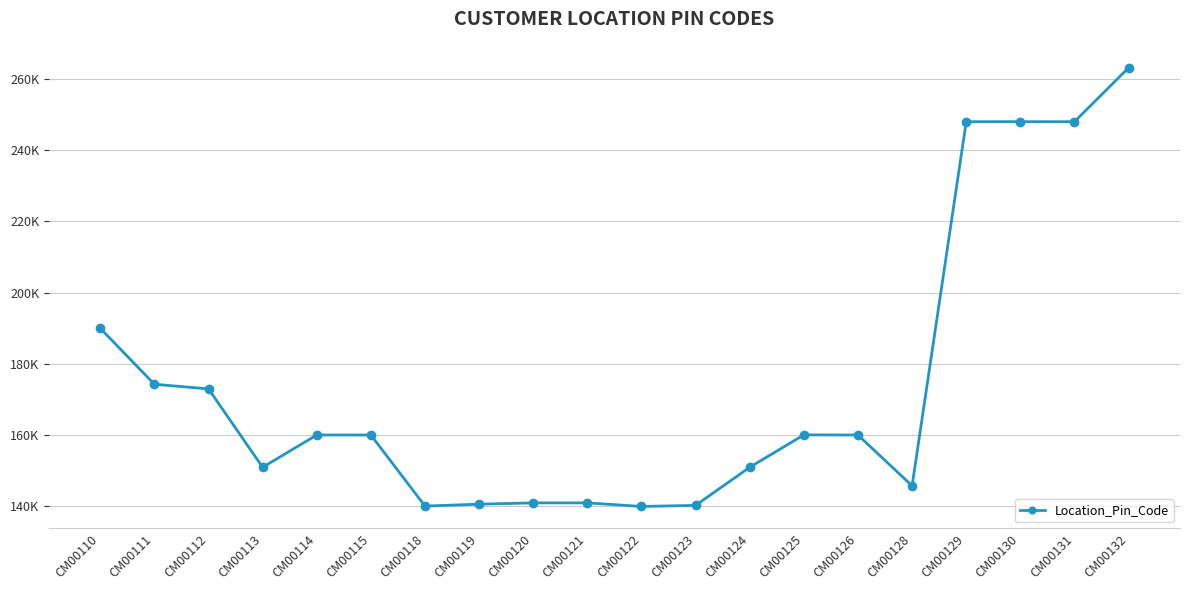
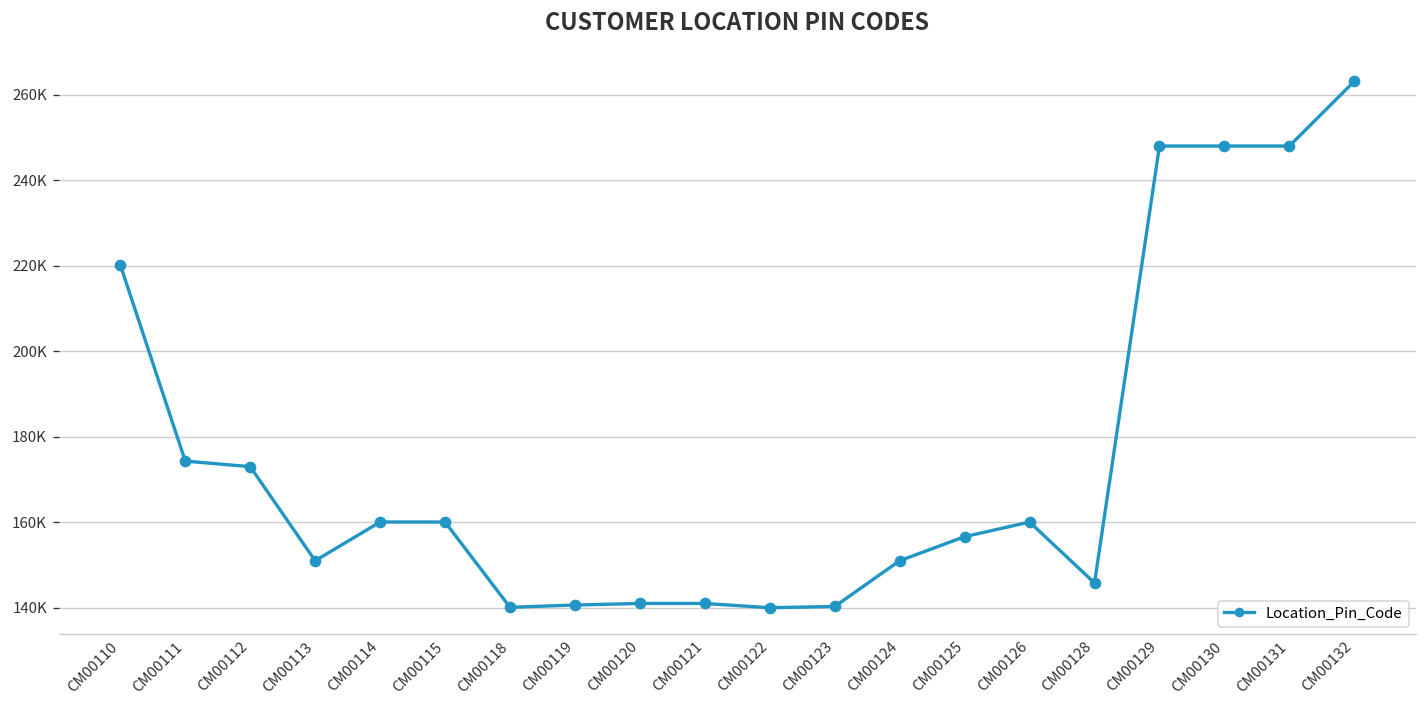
CM00110: 190000 -> 220000
CM00125: 160000 -> 157000
